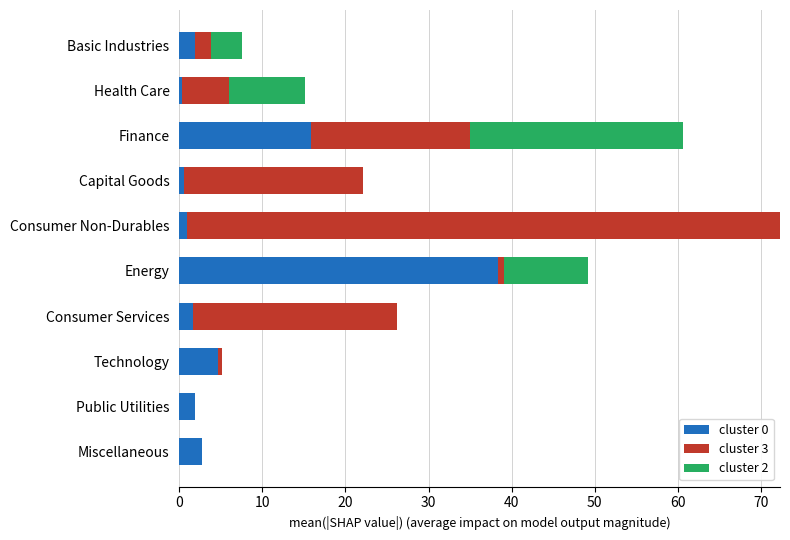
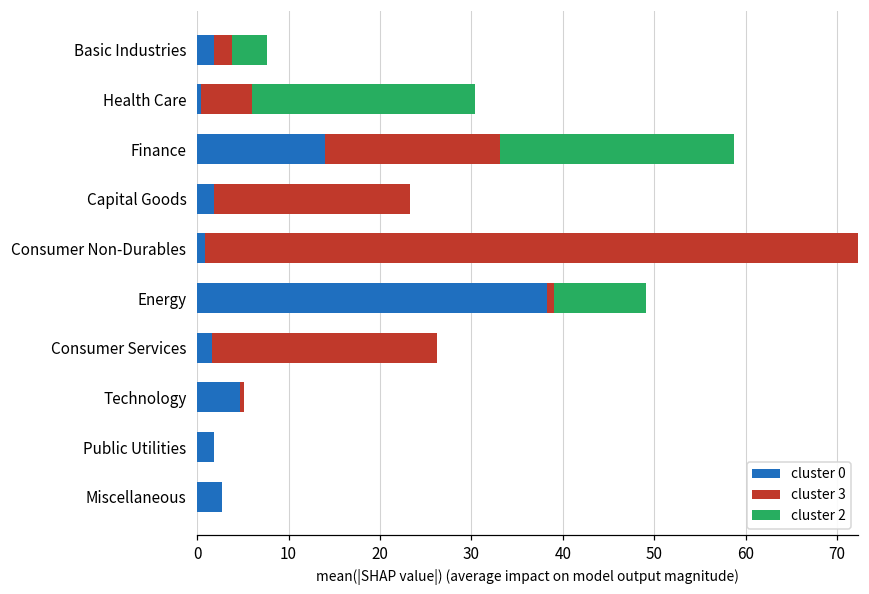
cluster 2, Health Care: 9 -> 24
cluster 0, Finance: 16 -> 14
cluster 0, Capital Goods: 1 -> 2
